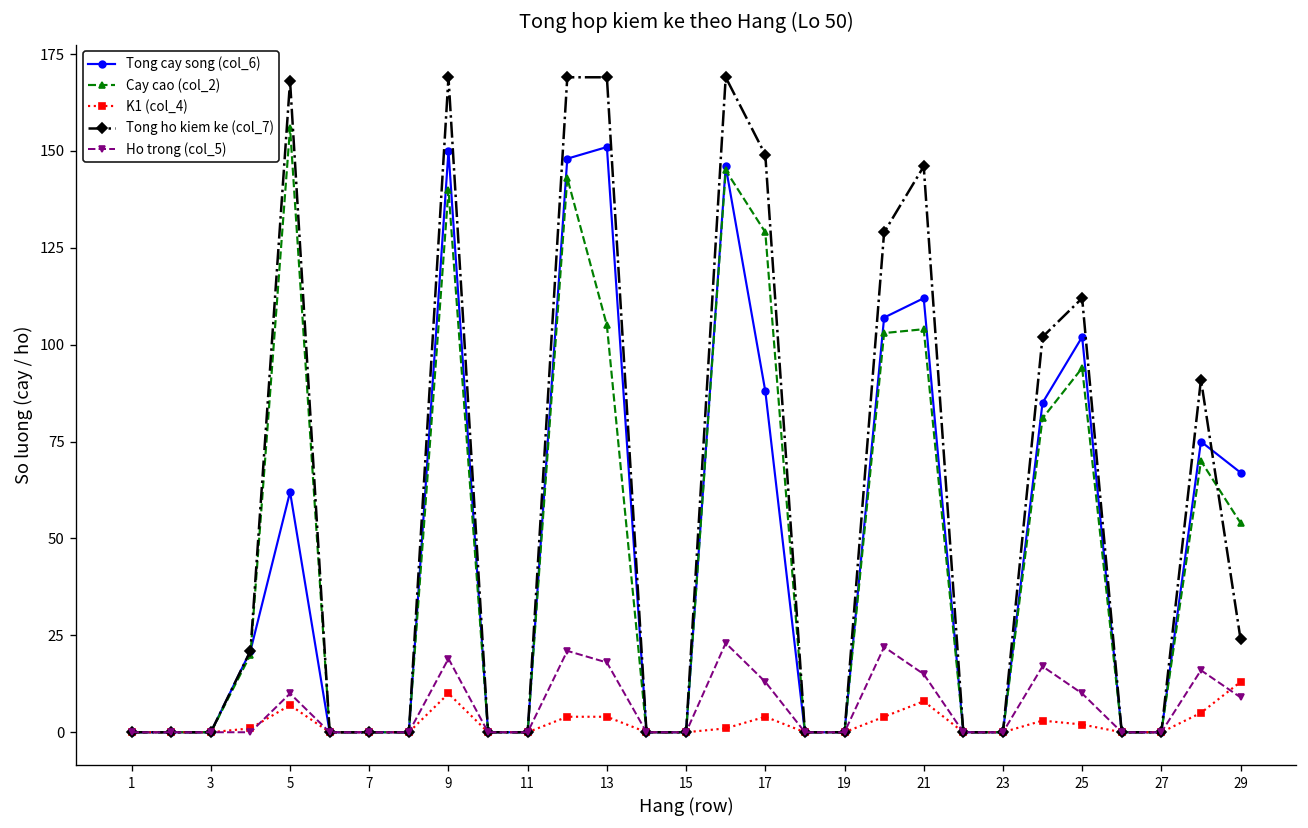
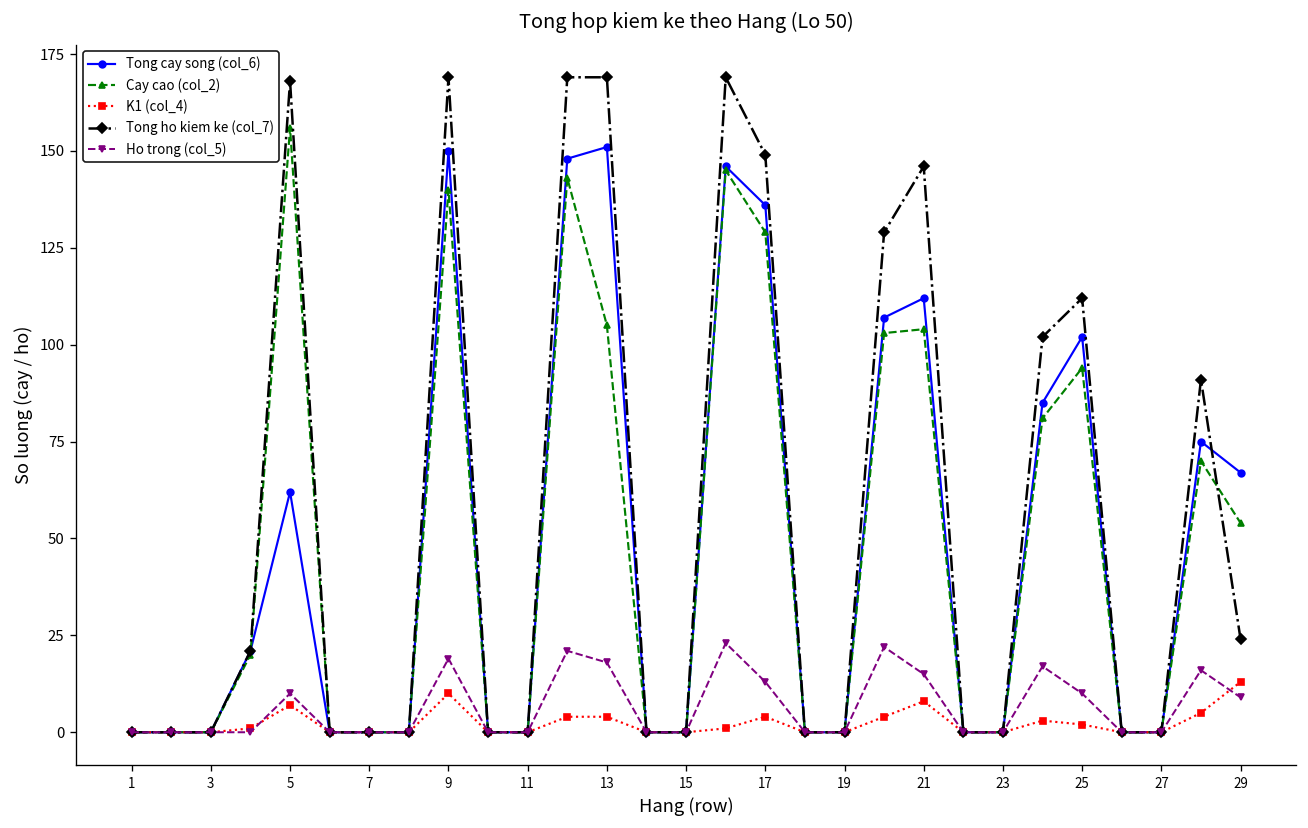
Tong cay song (col_6), 17: 88 -> 136
